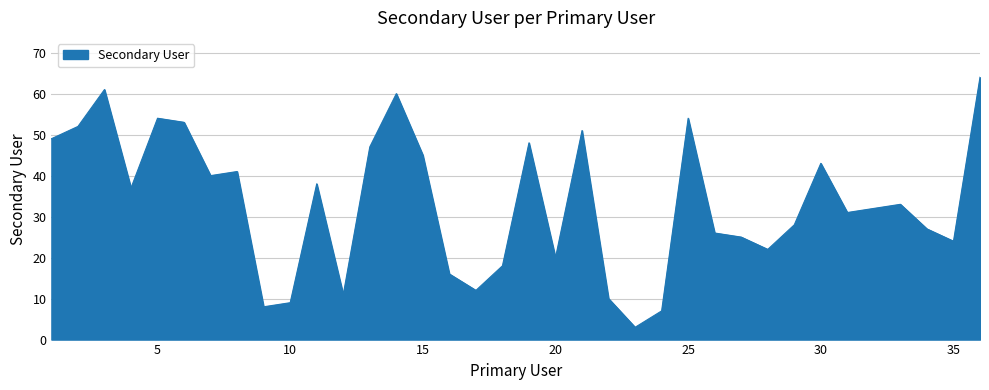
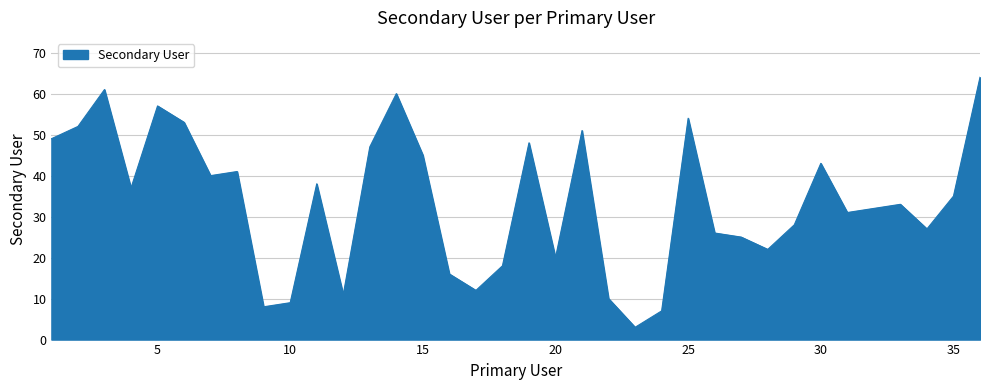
5: 54 -> 57
35: 24 -> 35
